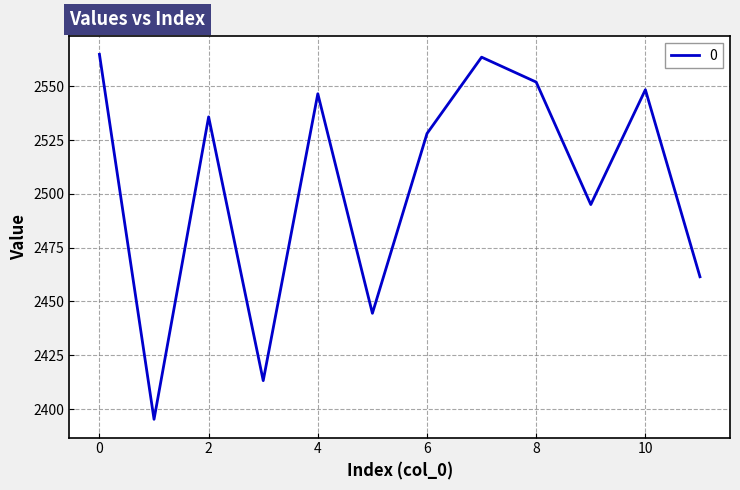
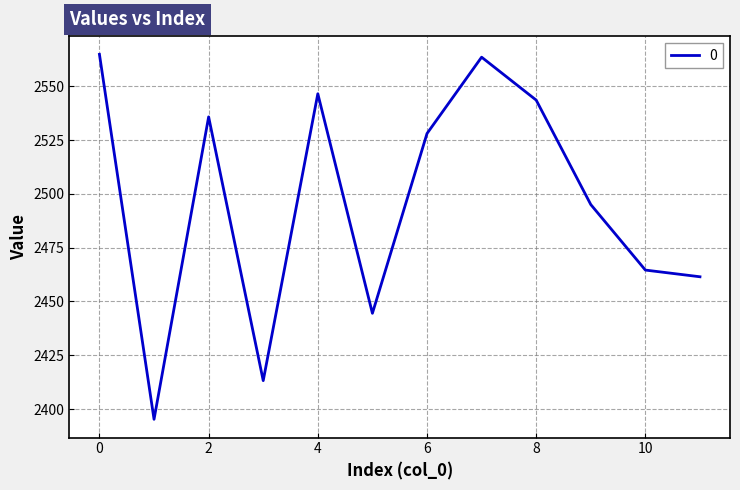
8: 2552 -> 2544
10: 2548 -> 2465
